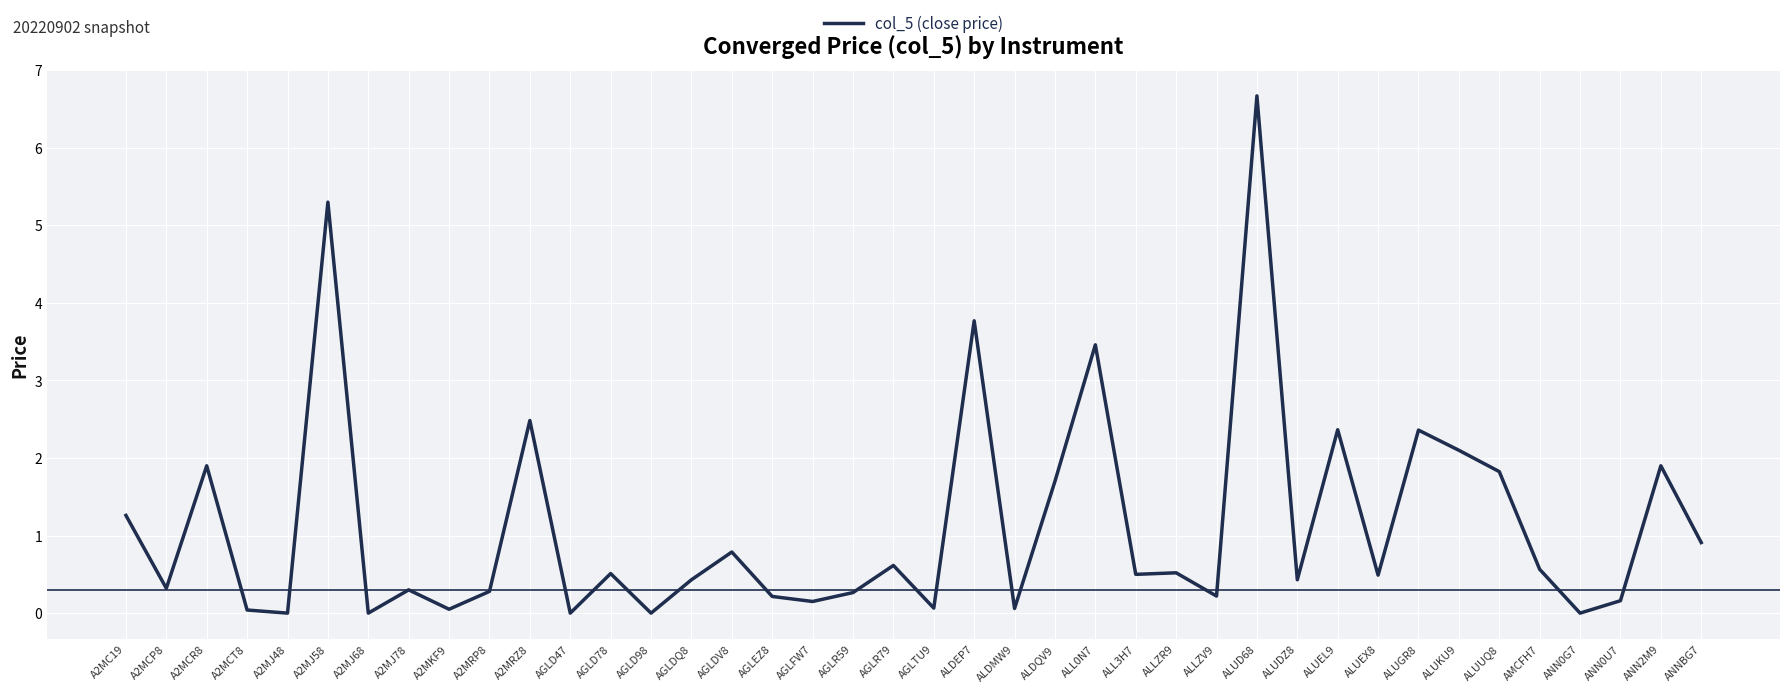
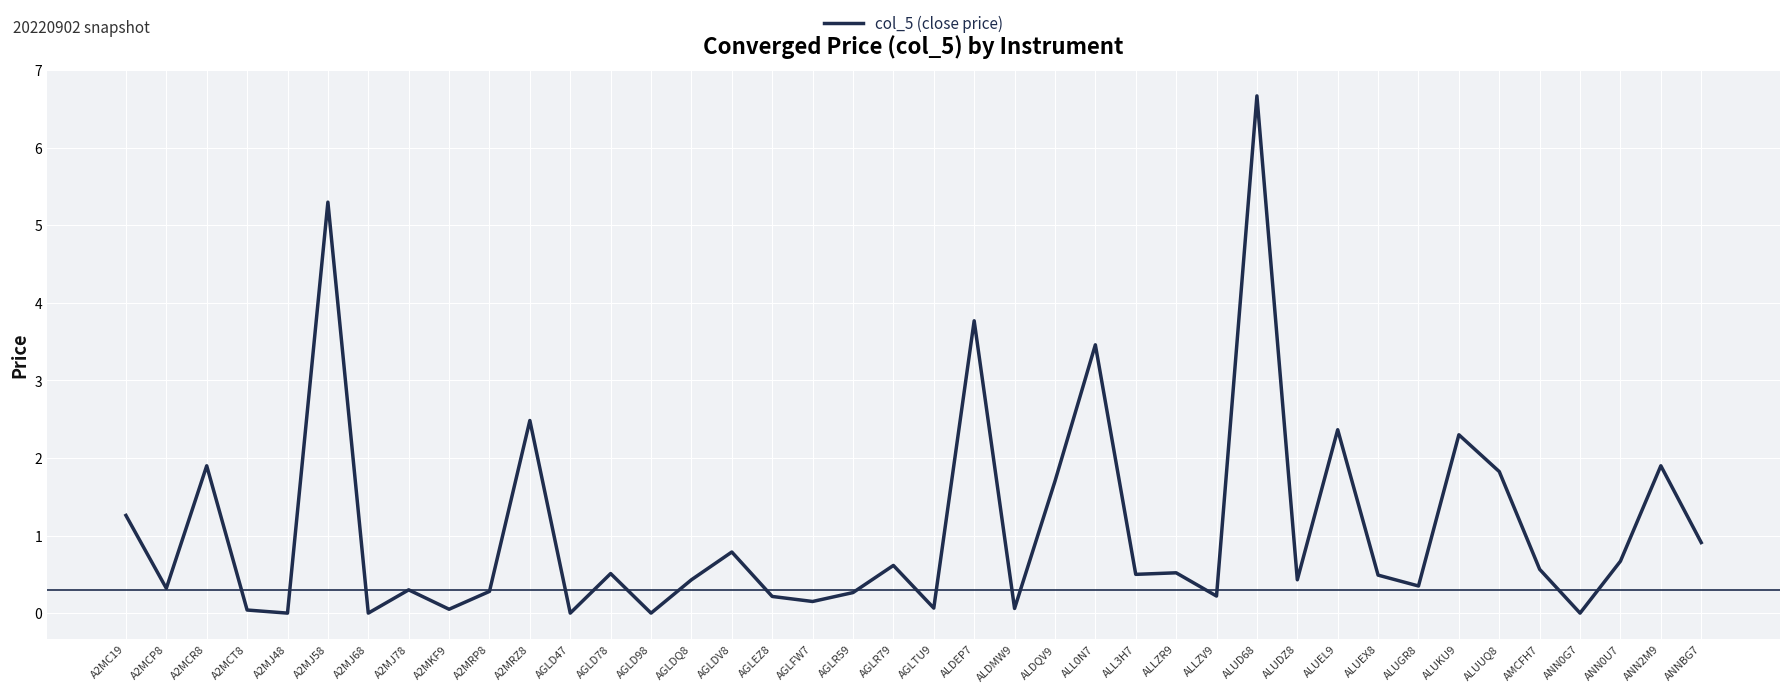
ALUGR8: 2.4 -> 0.4
ALUKU9: 2.1 -> 2.3
ANN0U7: 0.2 -> 0.7
